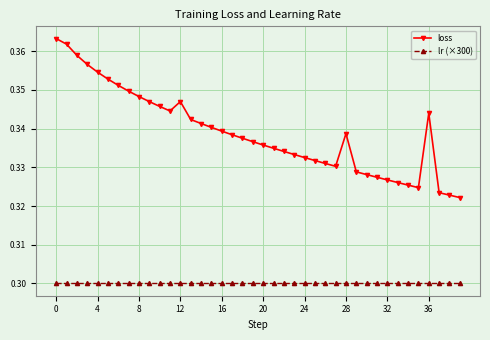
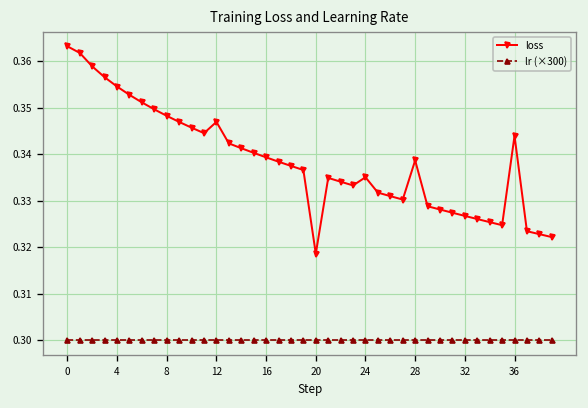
loss, 20: 0.336 -> 0.319
loss, 24: 0.333 -> 0.335
